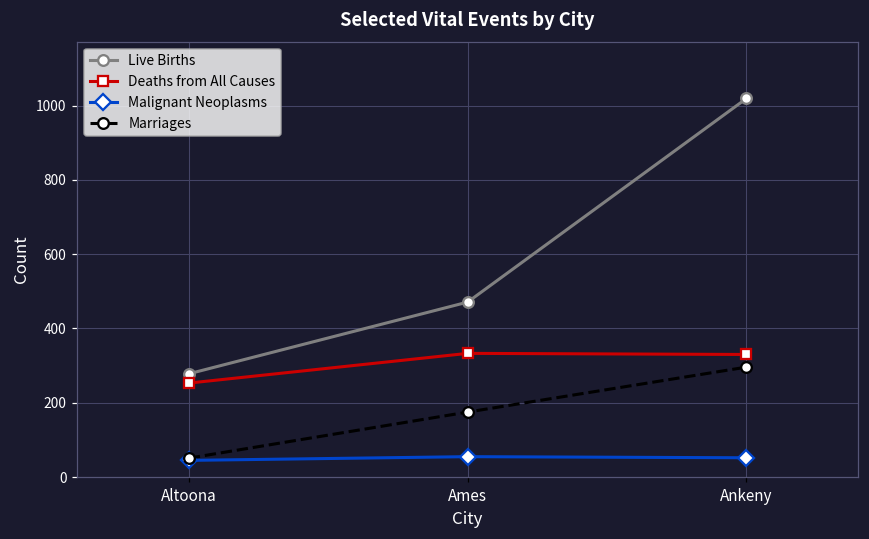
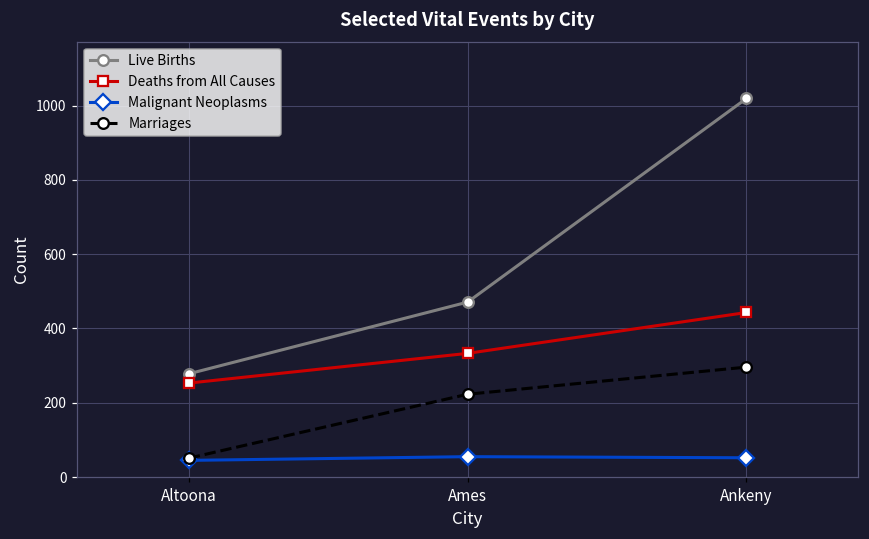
Marriages, Ames: 180 -> 220
Deaths from All Causes, Ankeny: 330 -> 440
